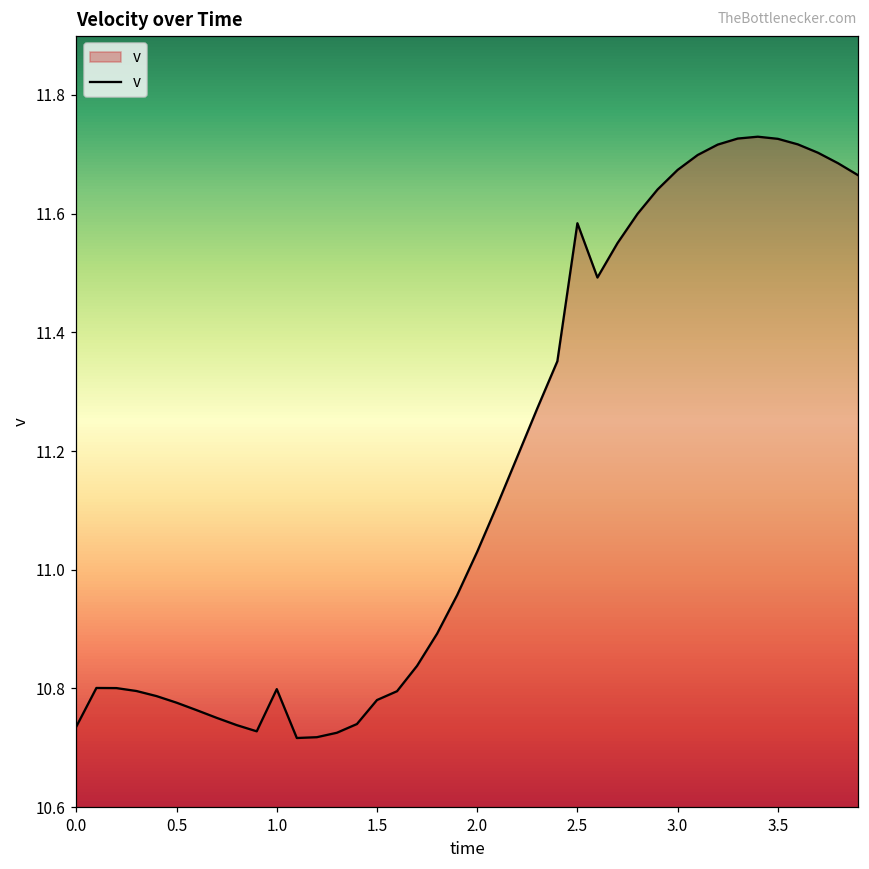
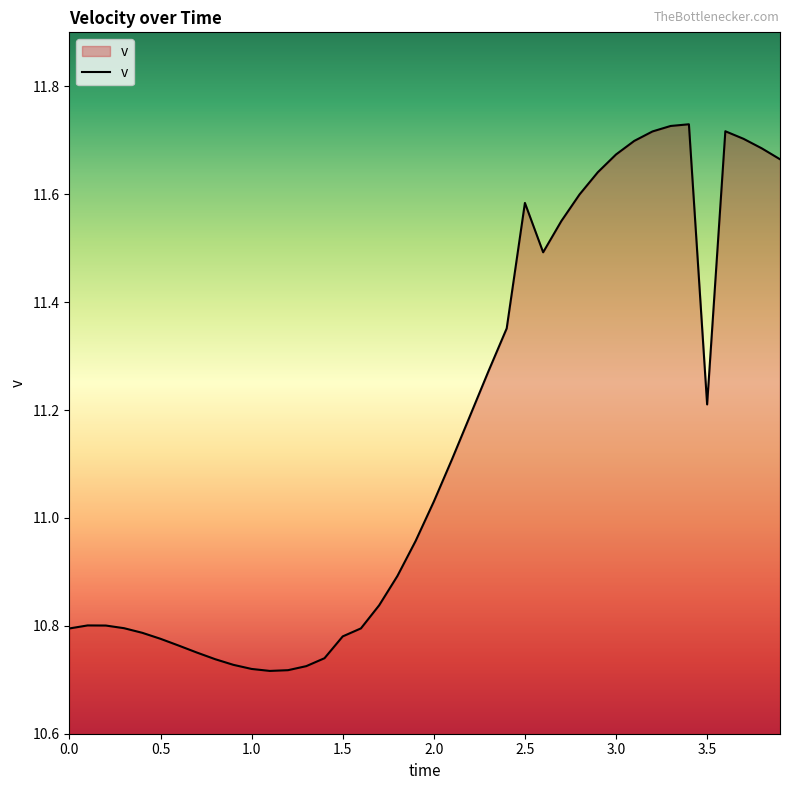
0.0: 10.74 -> 10.80
1.0: 10.80 -> 10.72
3.5: 11.73 -> 11.21
